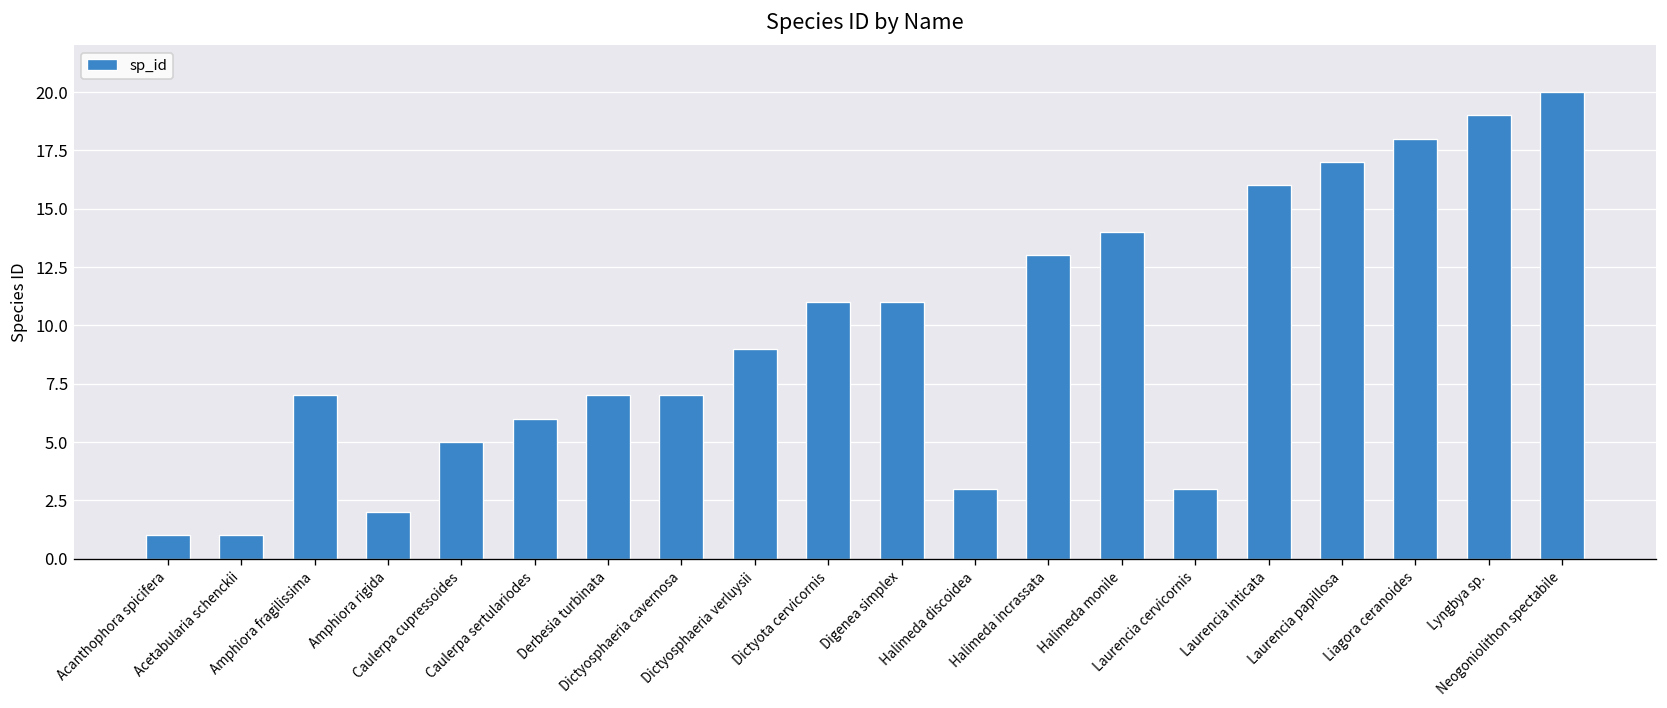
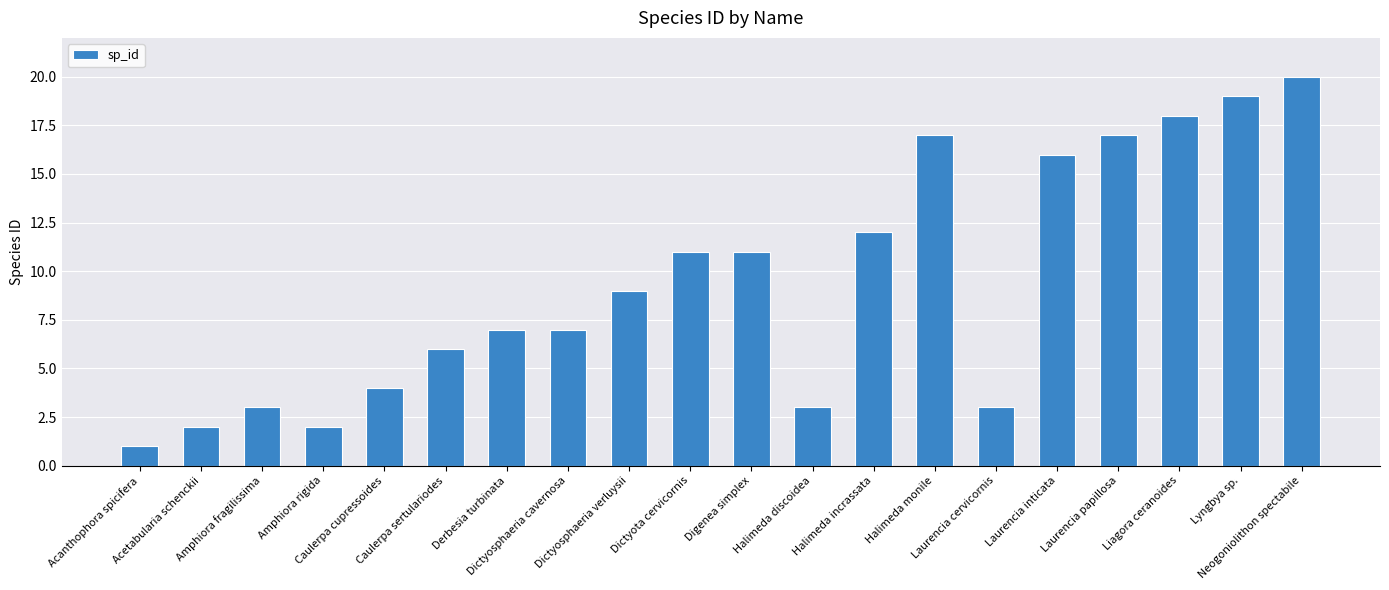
Acetabularia schenckii: 1 -> 2
Amphiora fragilissima: 7 -> 3
Caulerpa cupressoides: 5 -> 4
Halimeda incrassata: 13 -> 12
Halimeda monile: 14 -> 17
